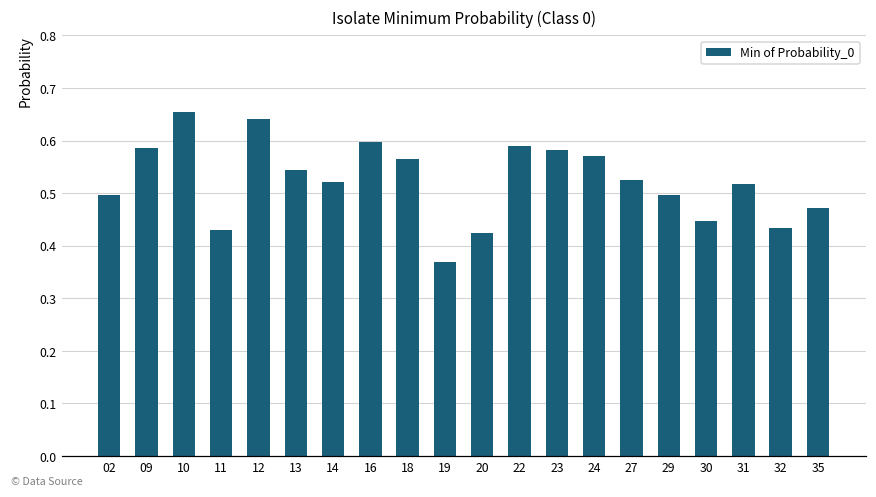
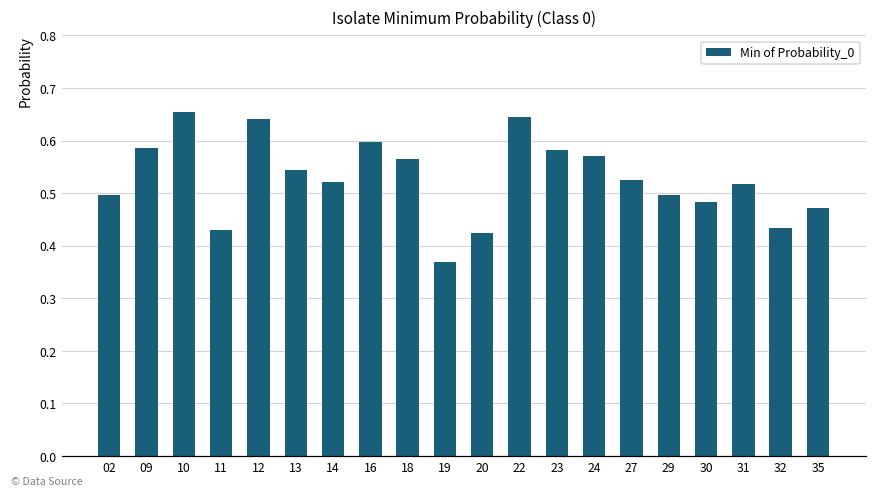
22: 0.59 -> 0.64
30: 0.45 -> 0.48
